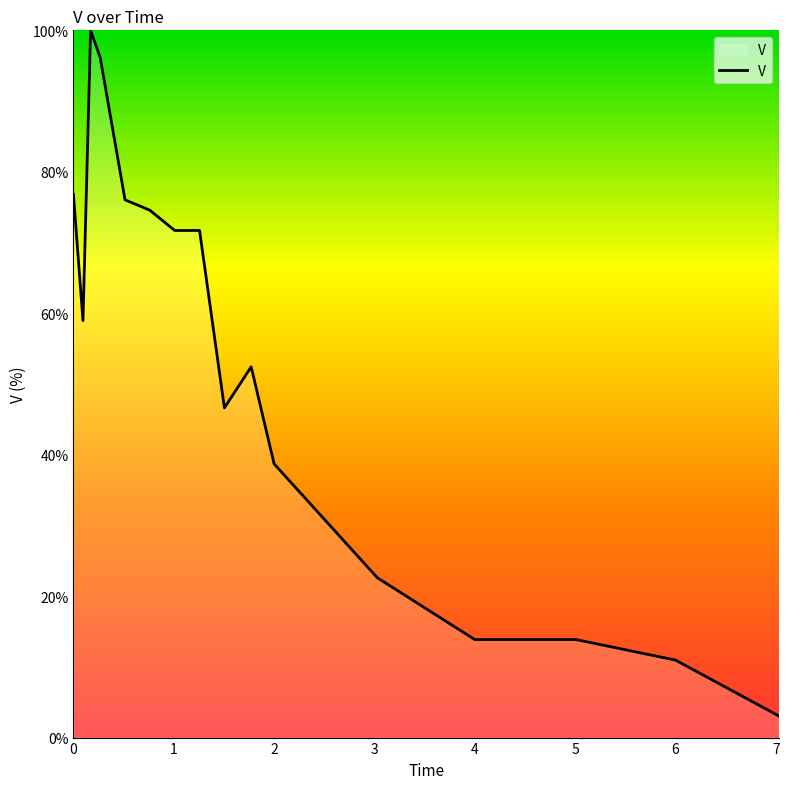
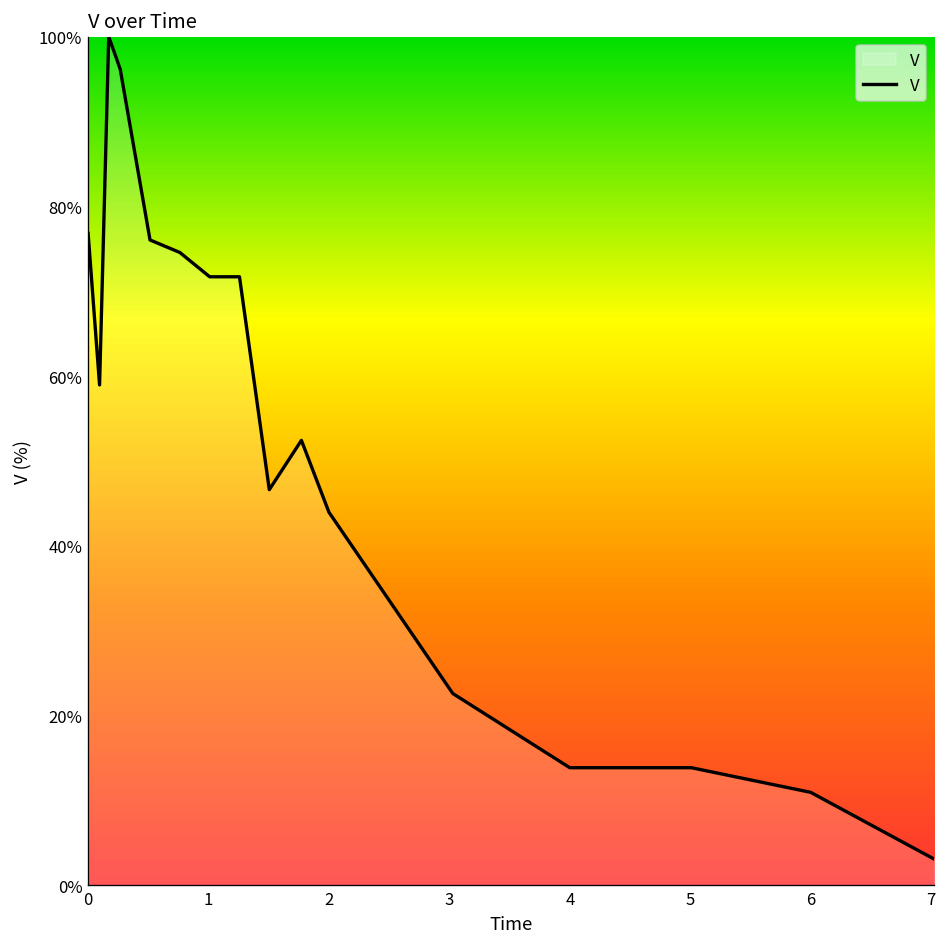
2: 39% -> 44%
